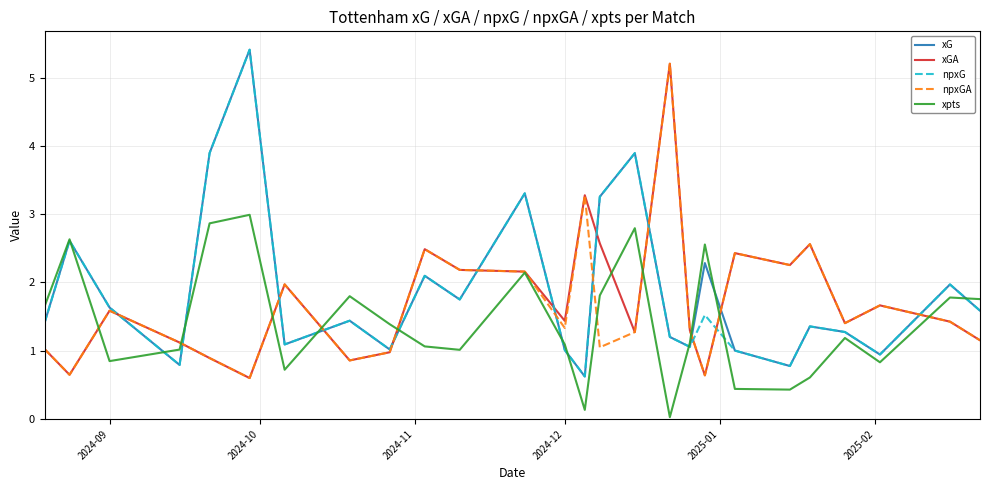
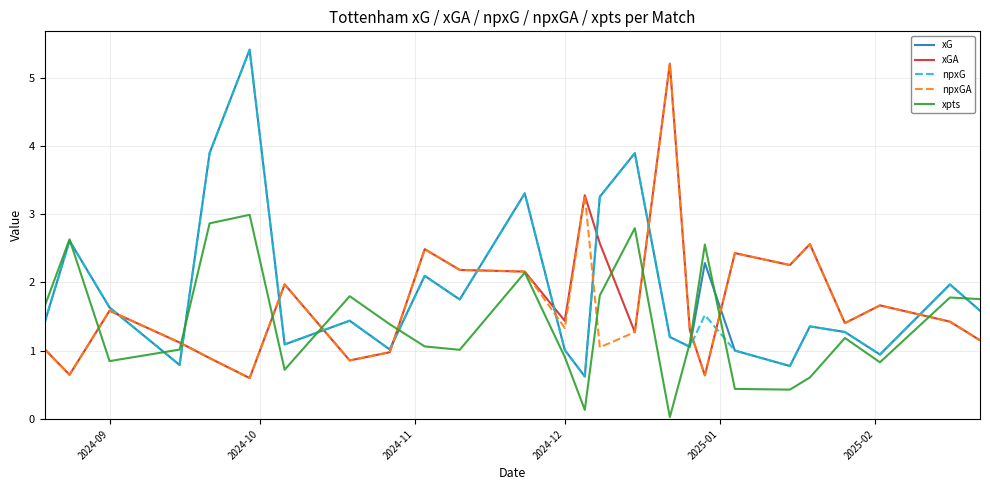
xpts, 2024-12: 1.1 -> 0.9
